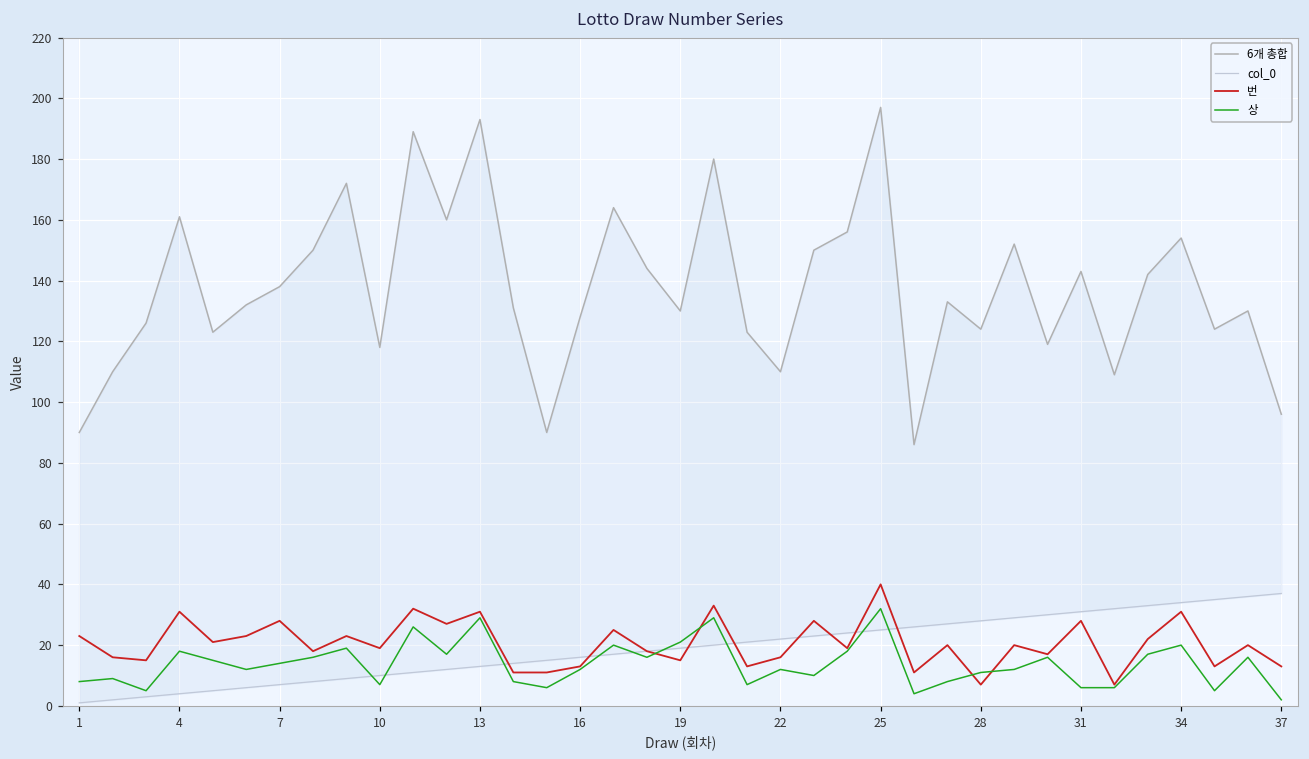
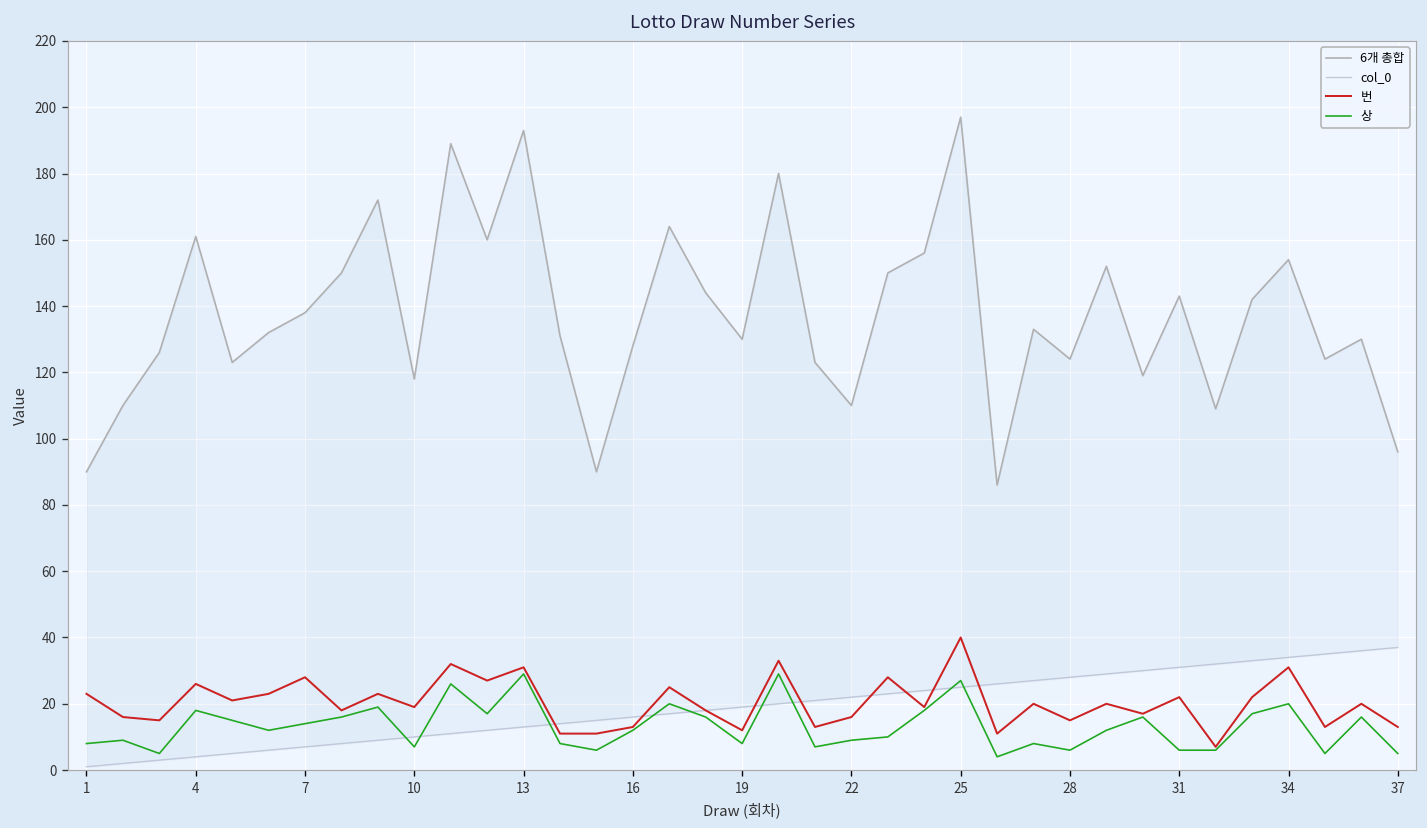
번, 4: 31 -> 26
번, 19: 15 -> 12
상, 19: 21 -> 8
상, 22: 12 -> 9
상, 25: 32 -> 27
번, 28: 7 -> 15
상, 28: 11 -> 6
번, 31: 28 -> 22
상, 37: 2 -> 5
